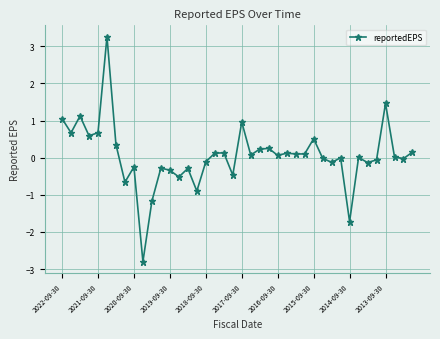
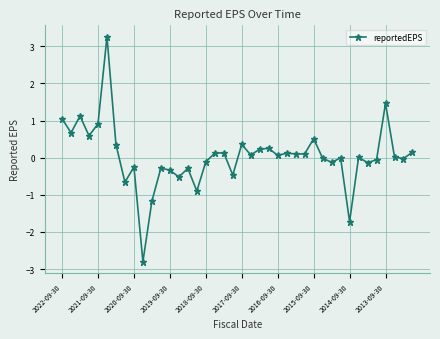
2021-09-30: 0.7 -> 0.9
2017-09-30: 1.0 -> 0.4
